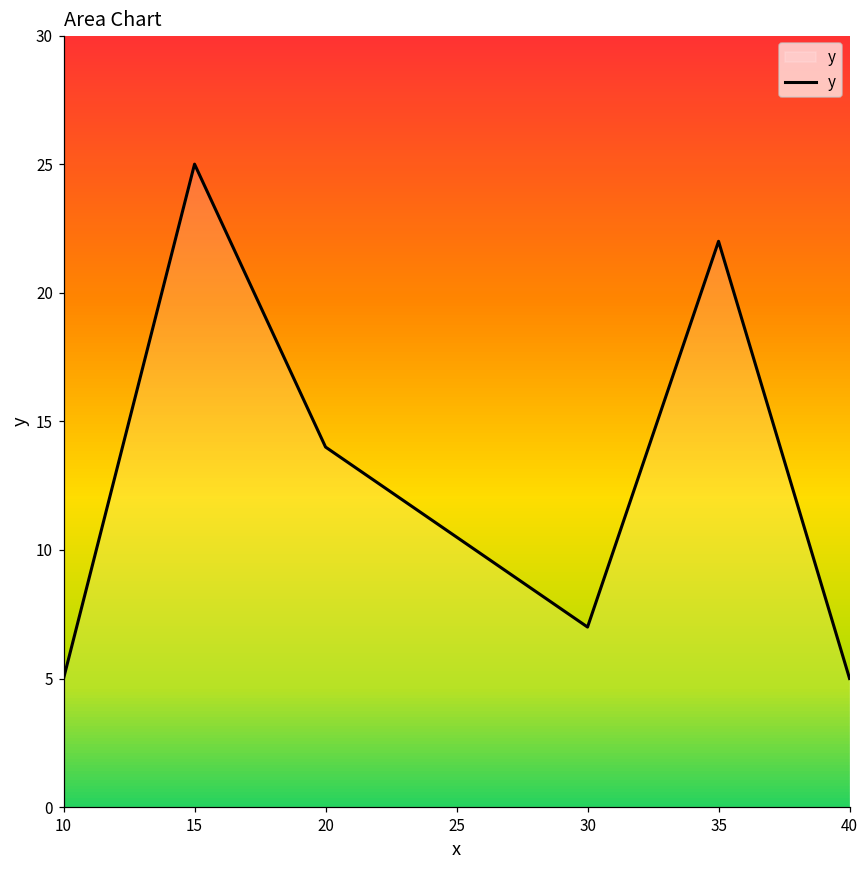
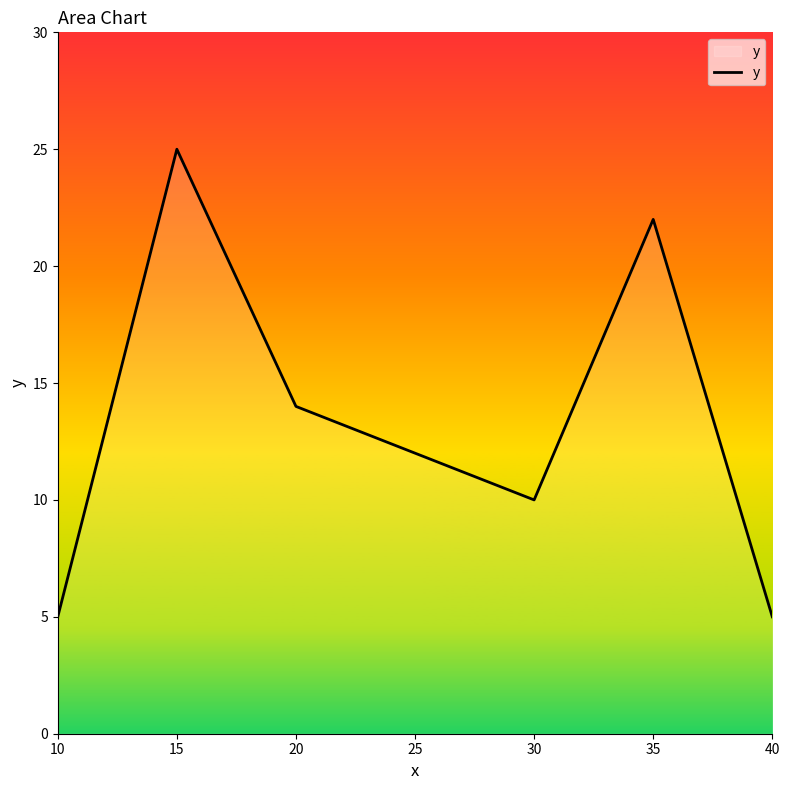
30: 7 -> 10
